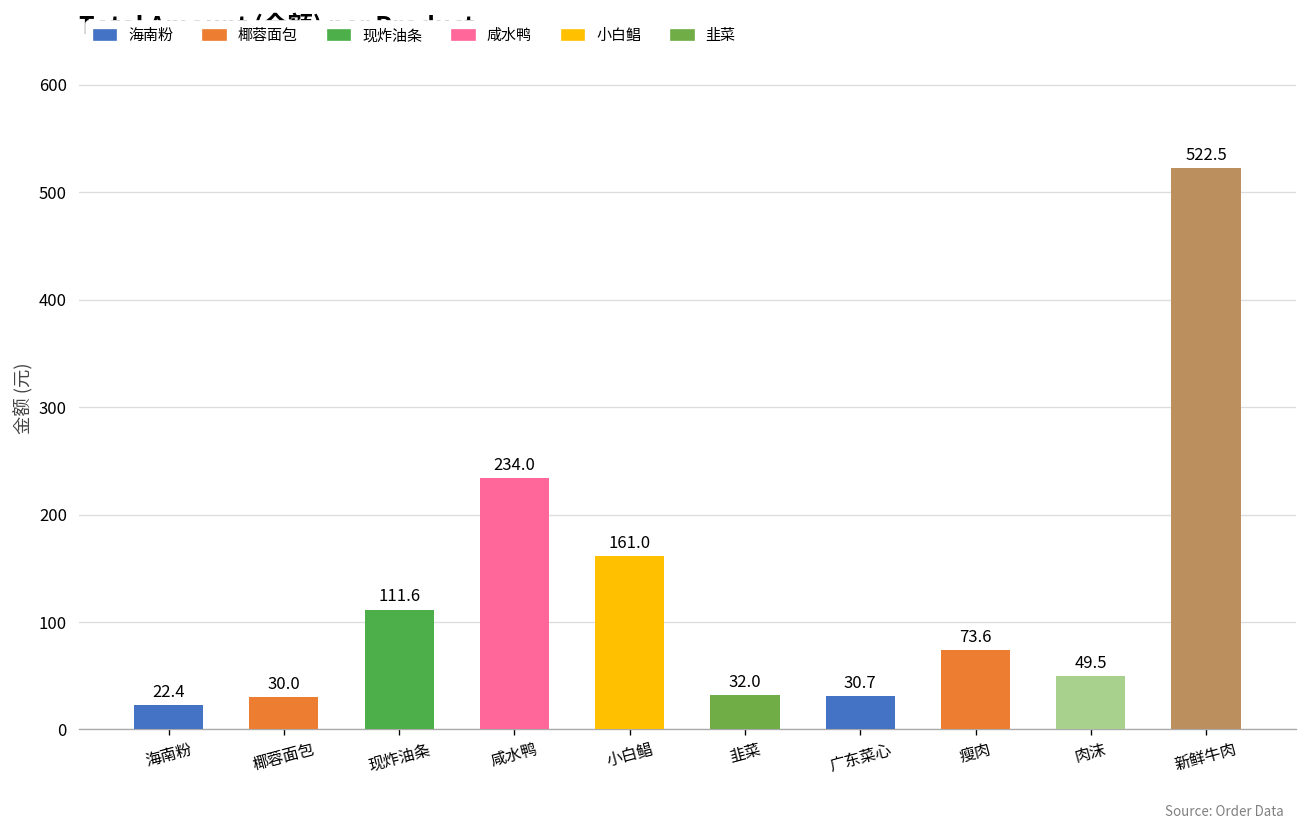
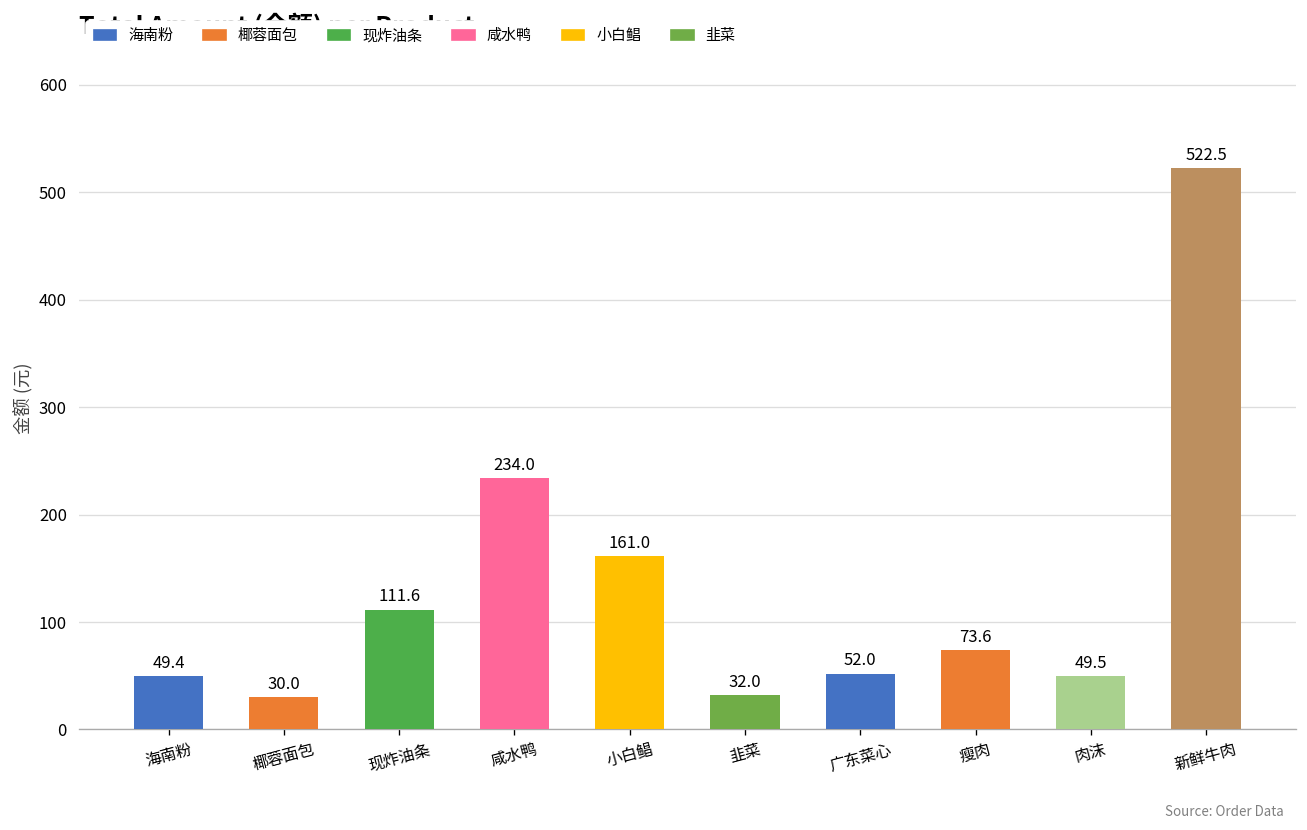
海南粉: 22.4 -> 49.4
广东菜心: 30.7 -> 52.0
